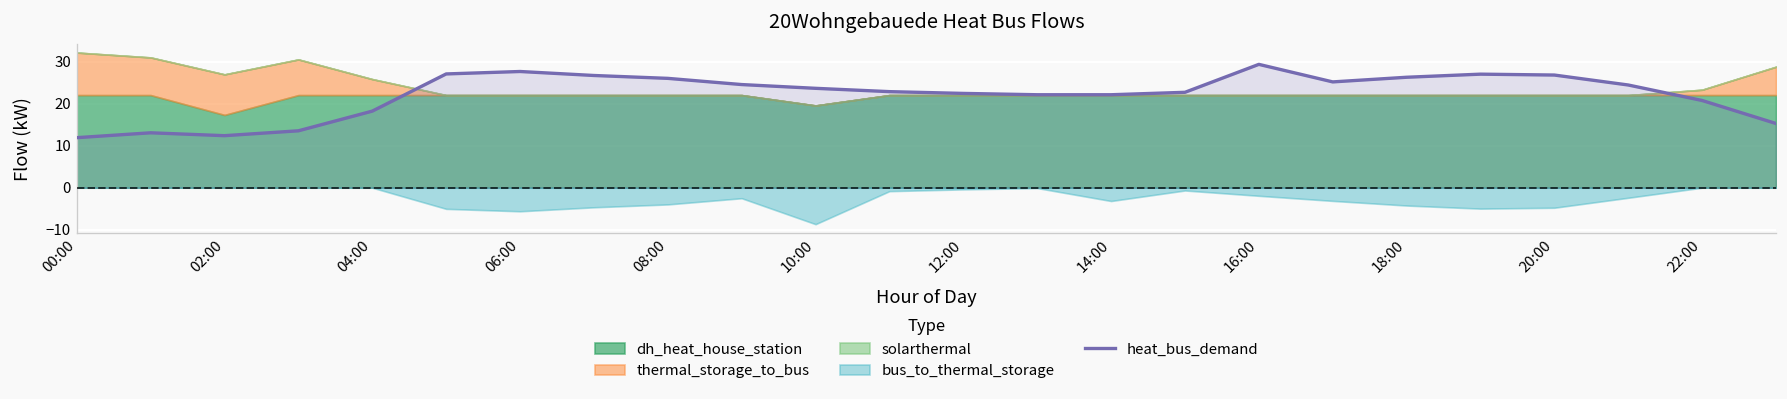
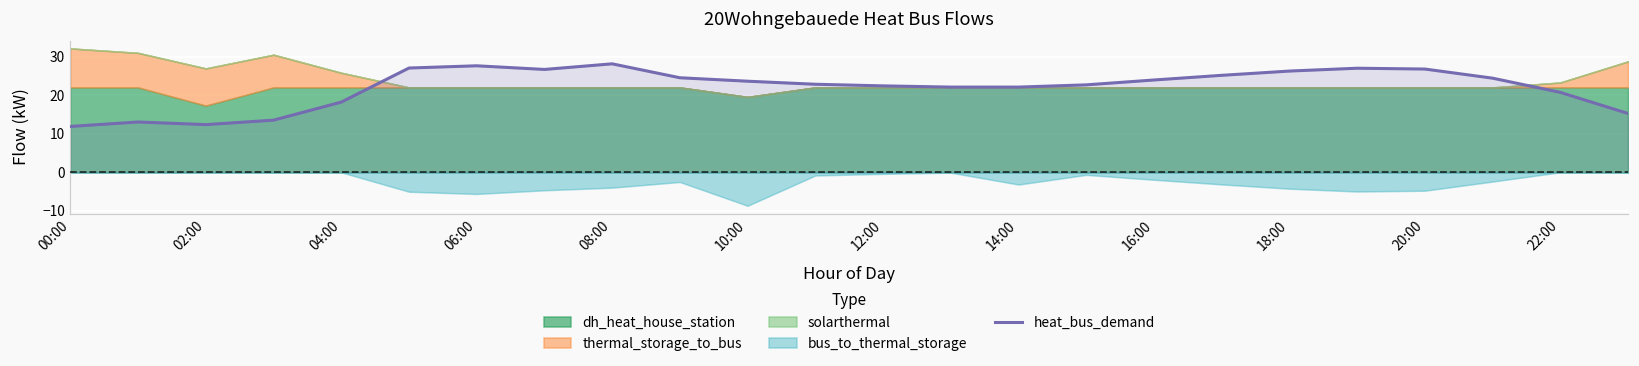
heat_bus_demand, 08:00: 26 -> 28
heat_bus_demand, 16:00: 29 -> 24
